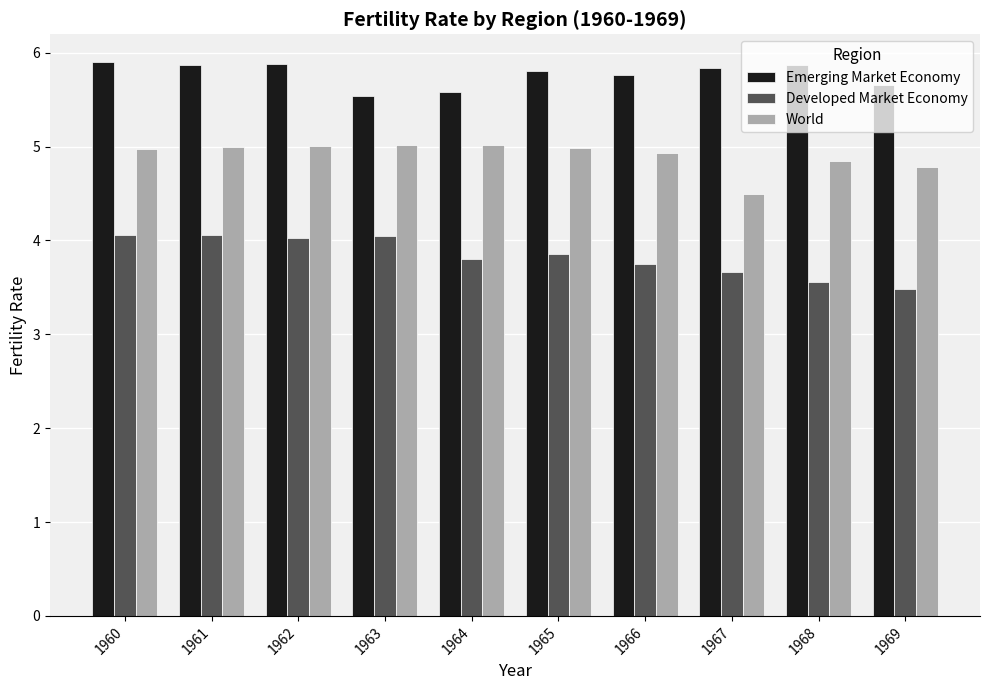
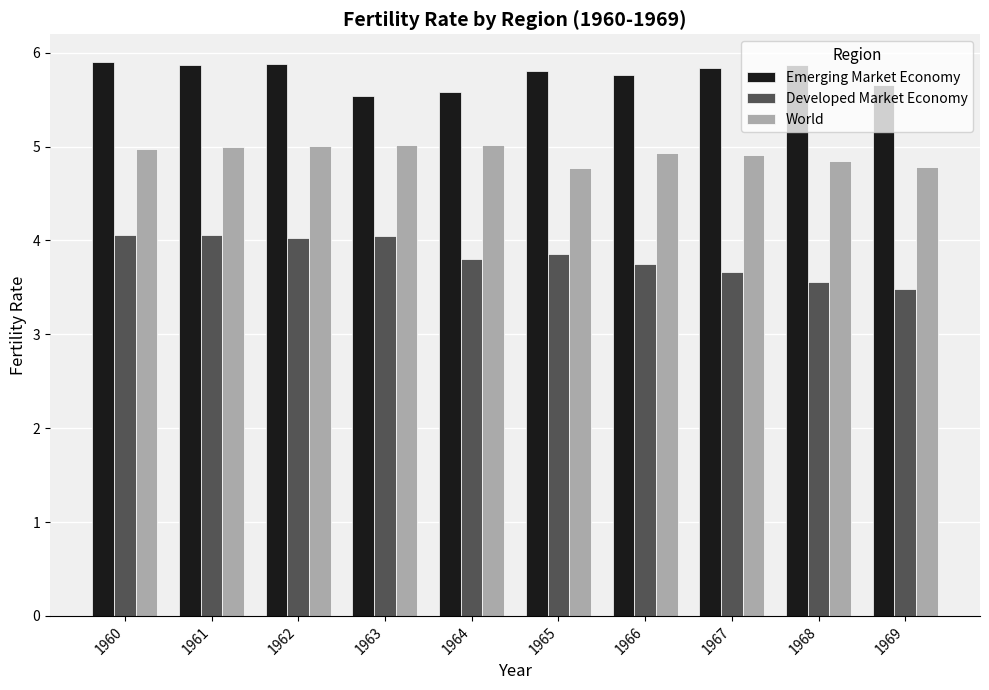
World, 1965: 5.0 -> 4.8
World, 1967: 4.5 -> 4.9
